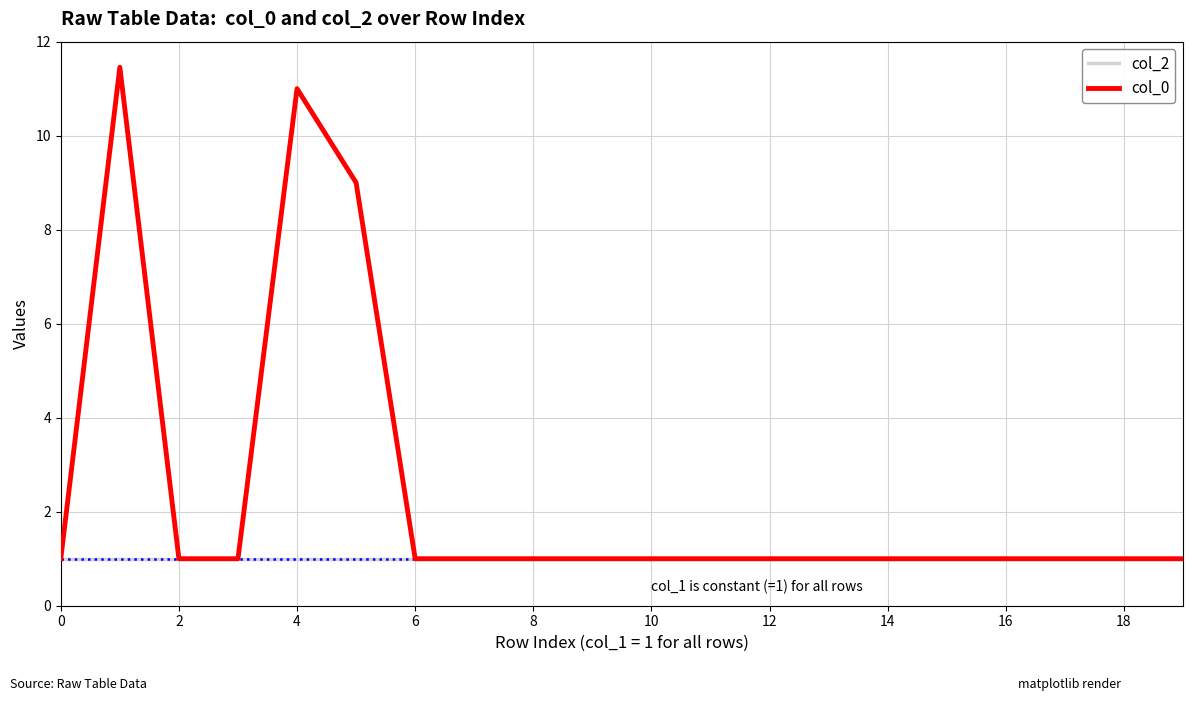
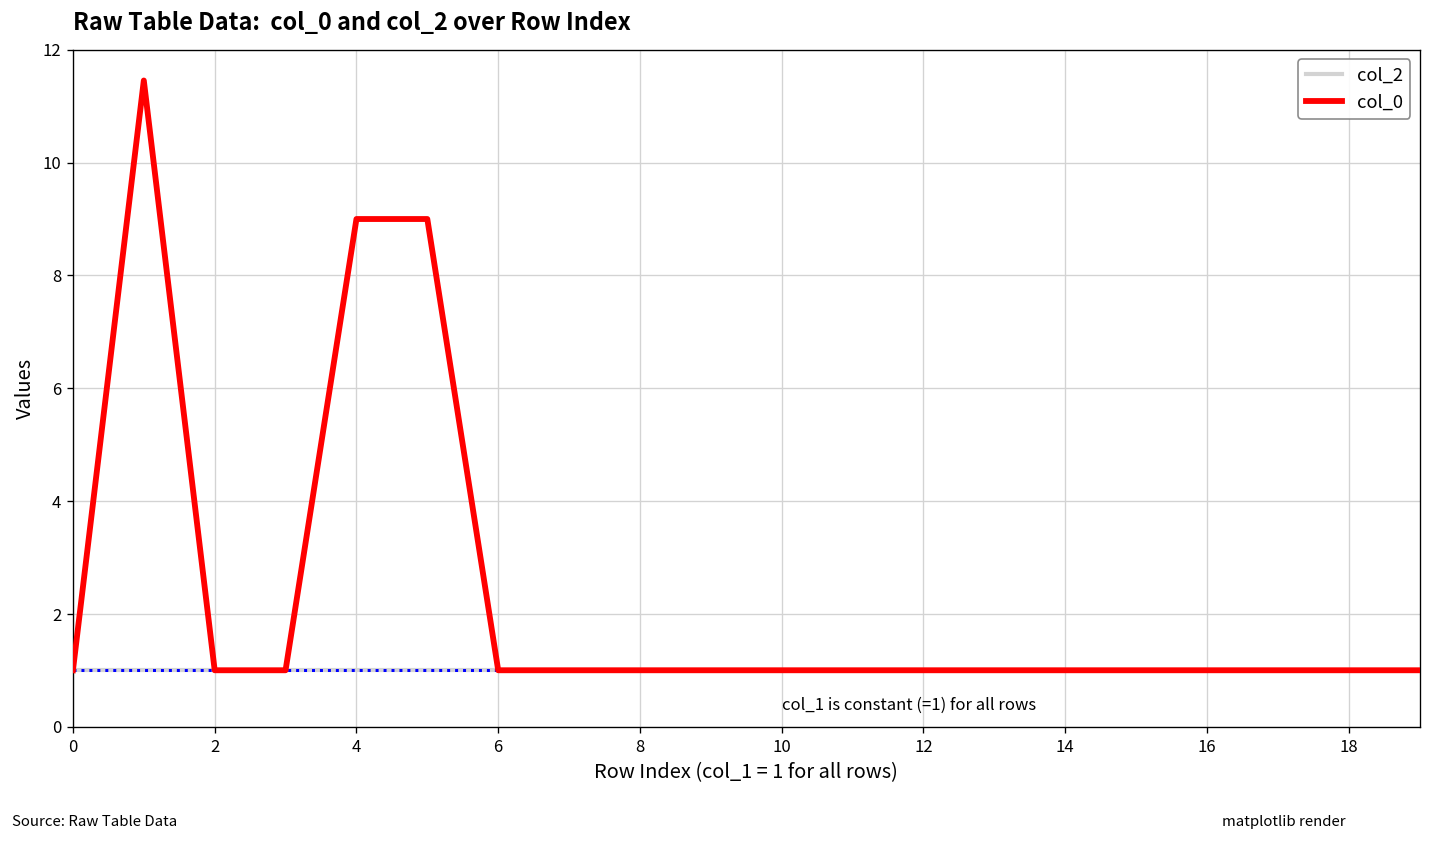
col_0, 4: 11 -> 9
